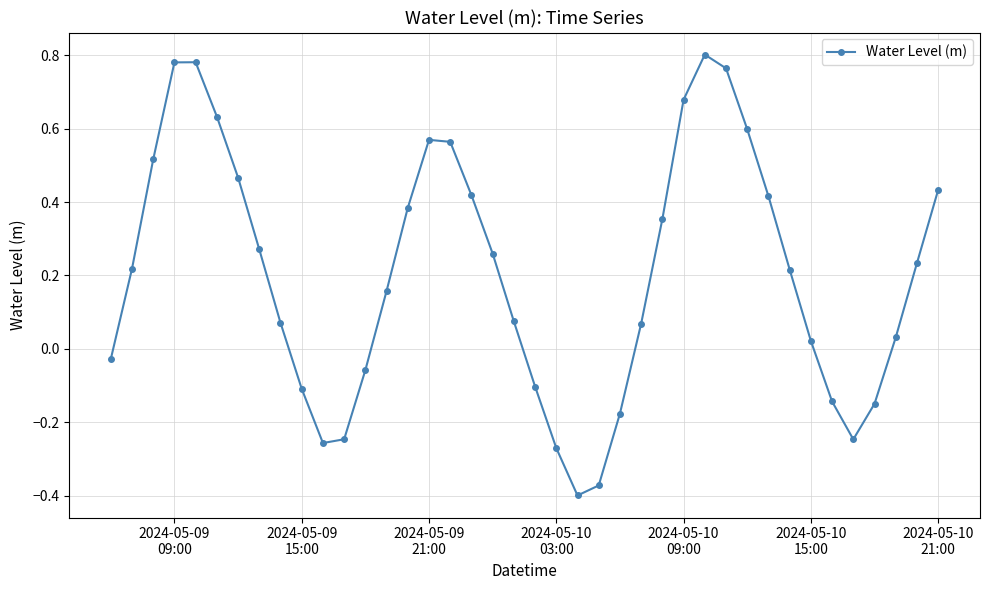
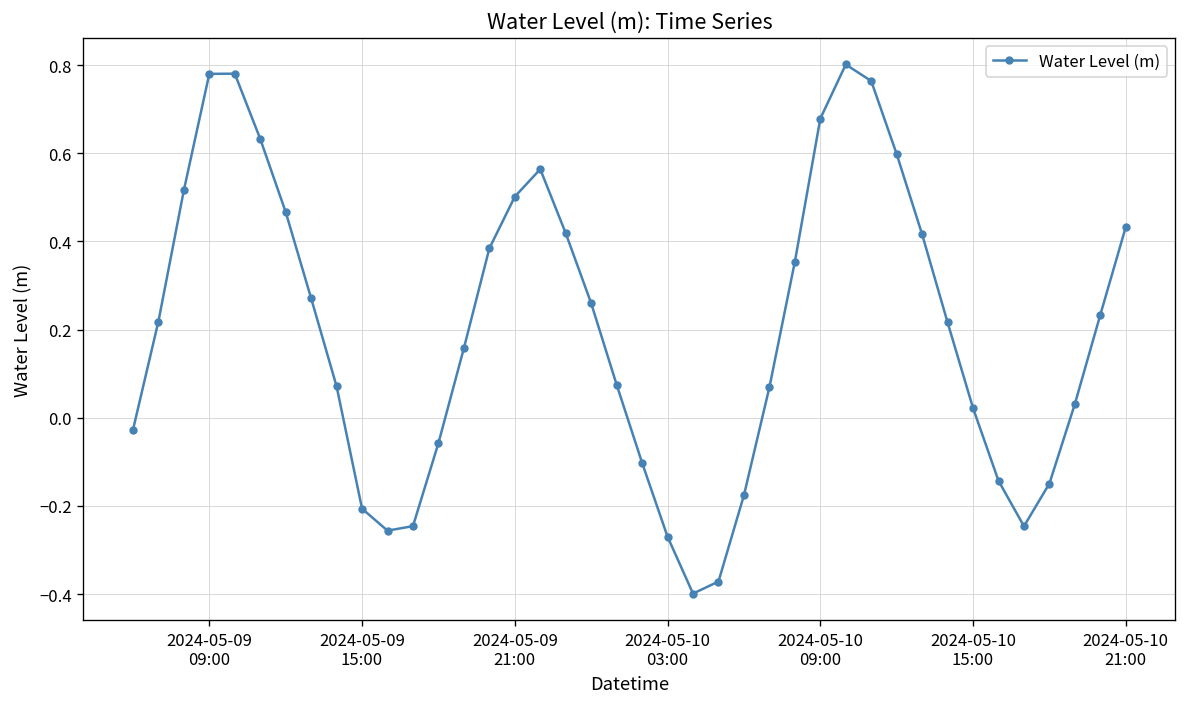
2024-05-09 15:00: -0.11 -> -0.21
2024-05-09 21:00: 0.57 -> 0.50
